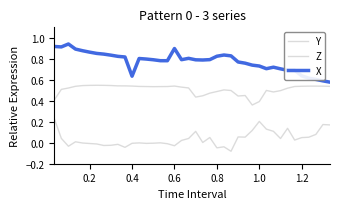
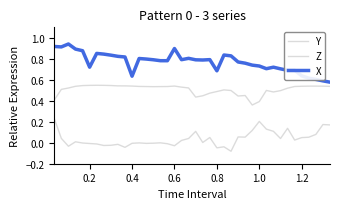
X, 0.2: 0.86 -> 0.72
X, 0.8: 0.82 -> 0.69
